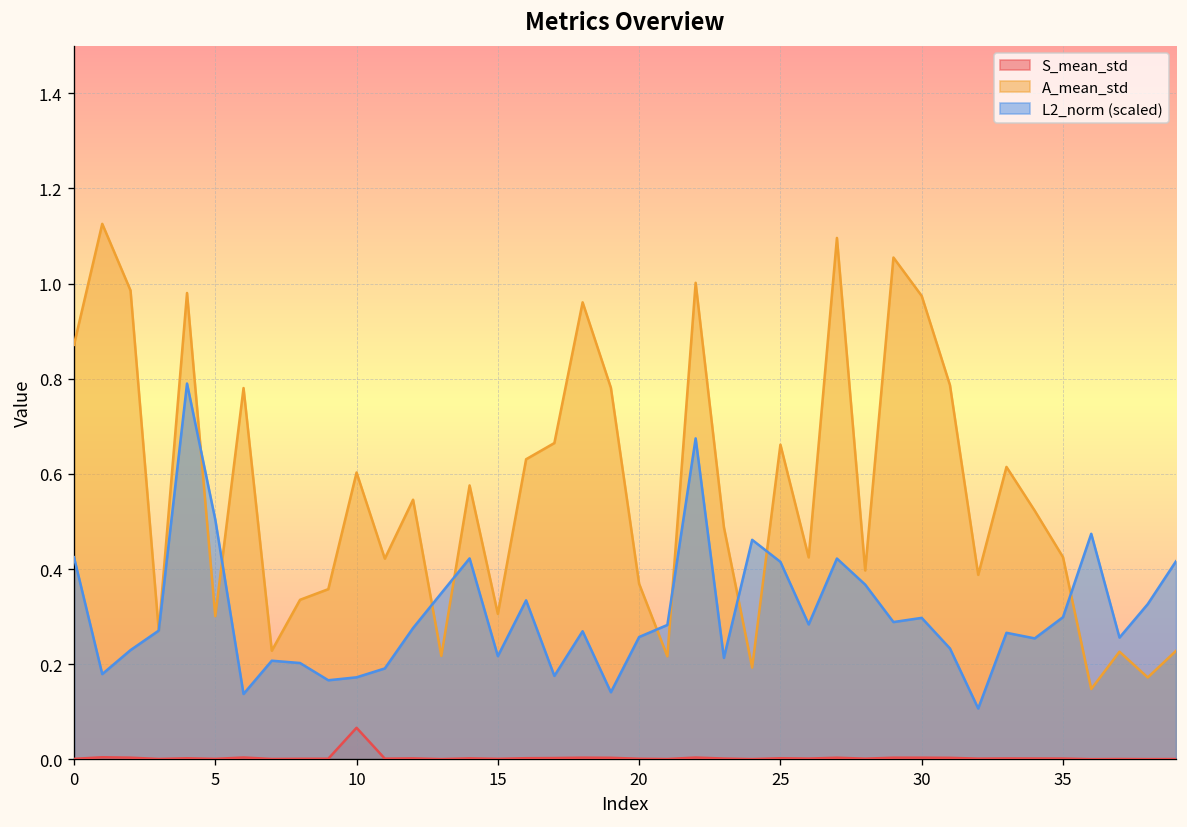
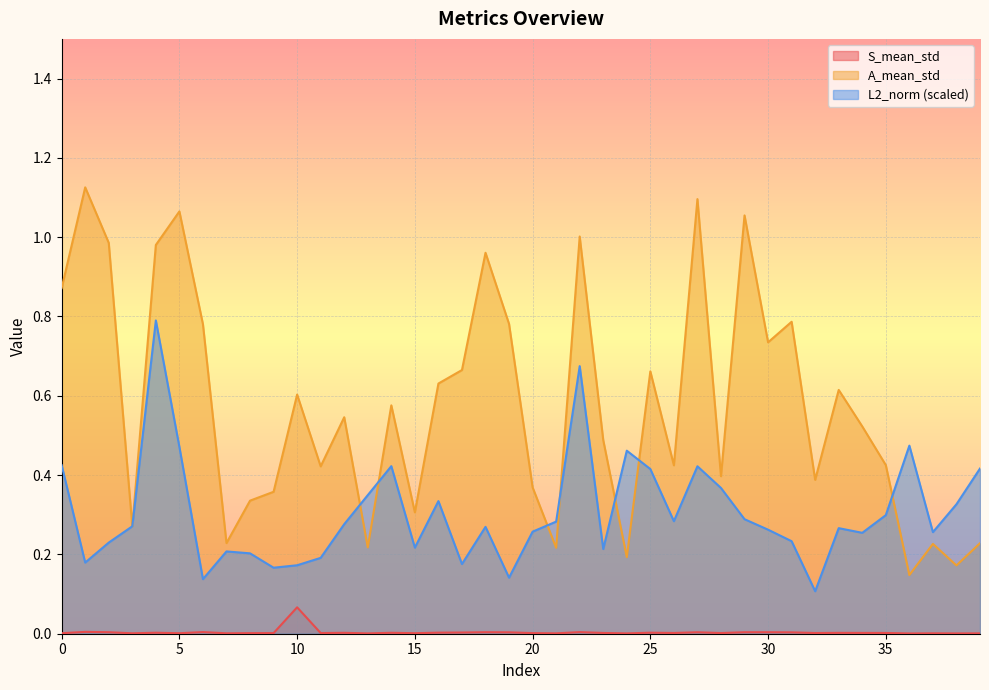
A_mean_std, 5: 0.30 -> 1.06
L2_norm (scaled), 5: 0.50 -> 0.47
A_mean_std, 30: 0.97 -> 0.73
L2_norm (scaled), 30: 0.30 -> 0.26
